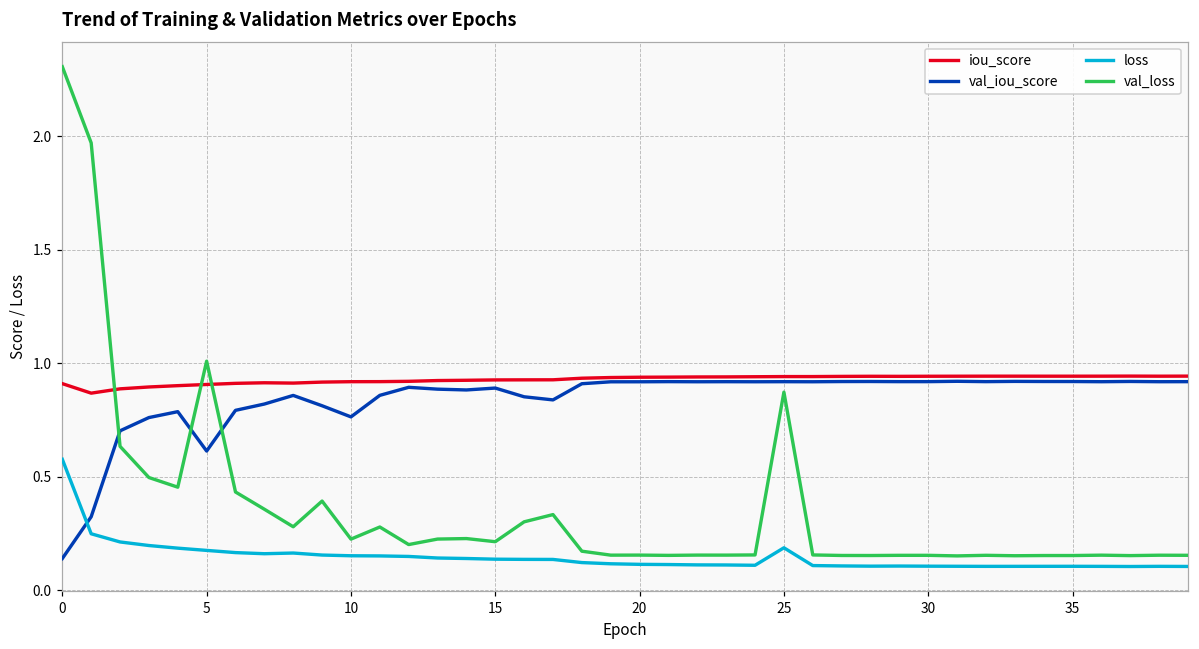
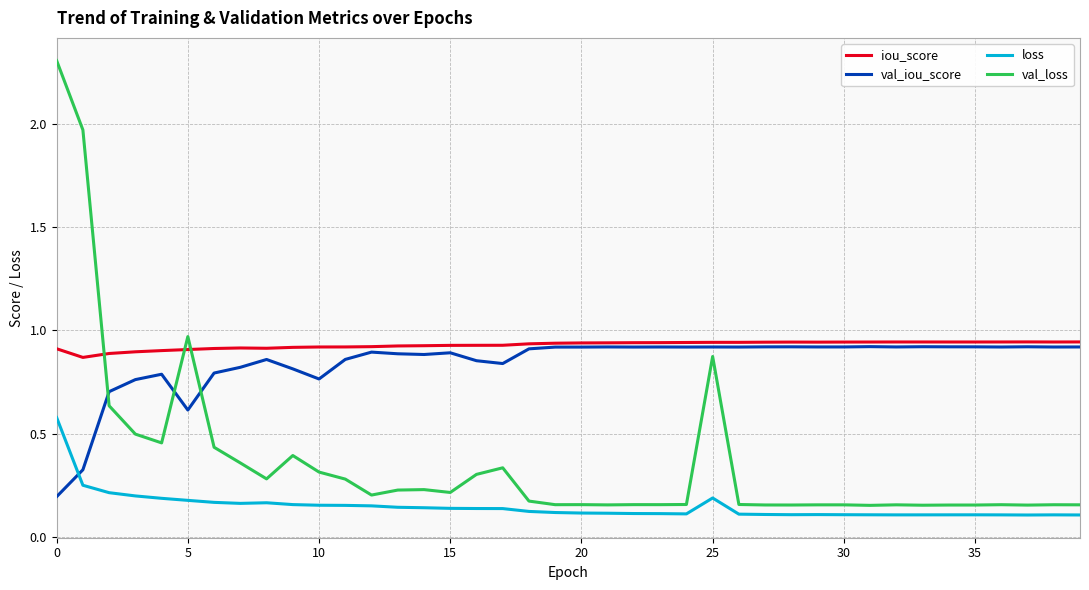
val_iou_score, 0: 0.14 -> 0.19
val_loss, 5: 1.01 -> 0.97
val_loss, 10: 0.23 -> 0.31
